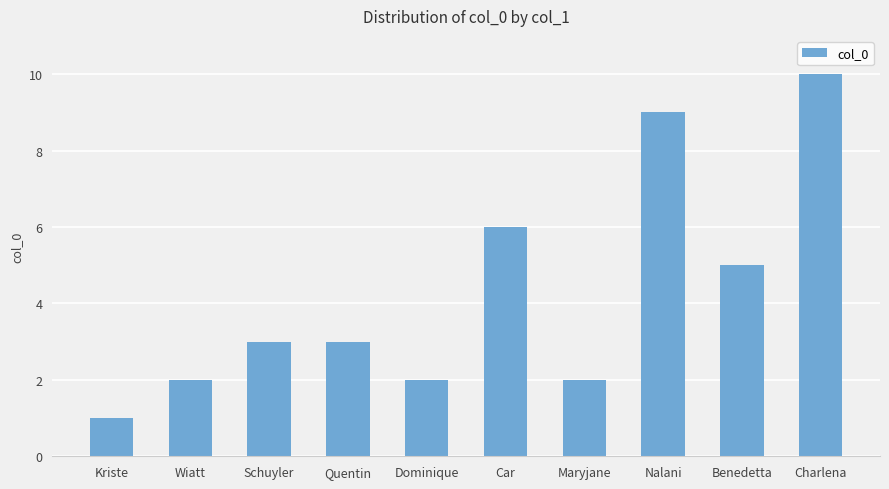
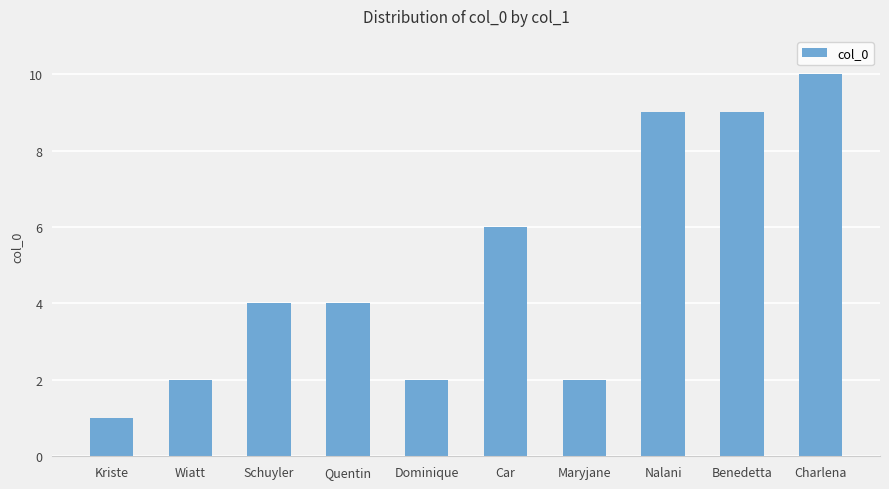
Schuyler: 3 -> 4
Quentin: 3 -> 4
Benedetta: 5 -> 9
